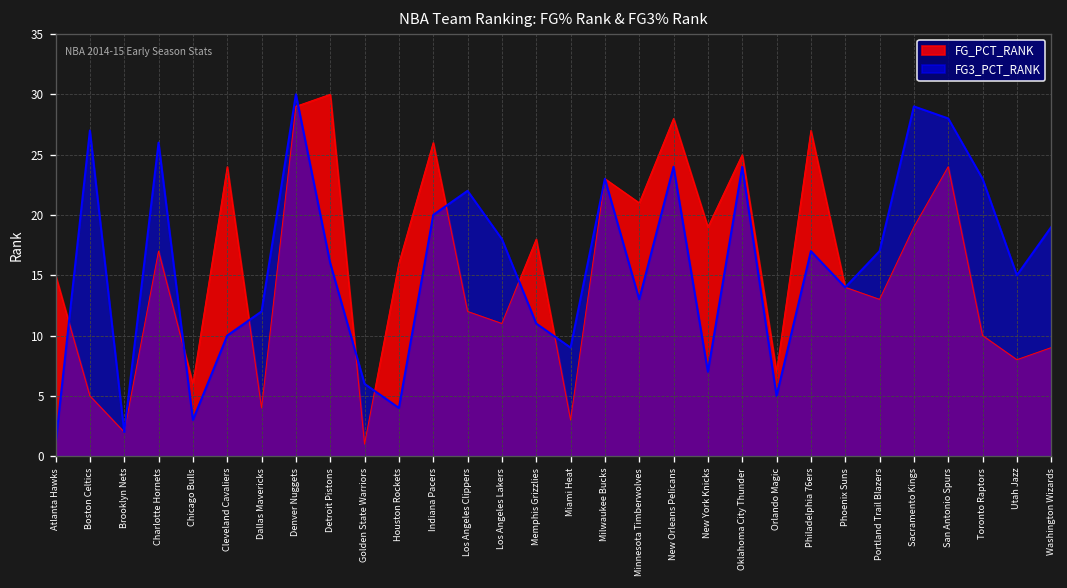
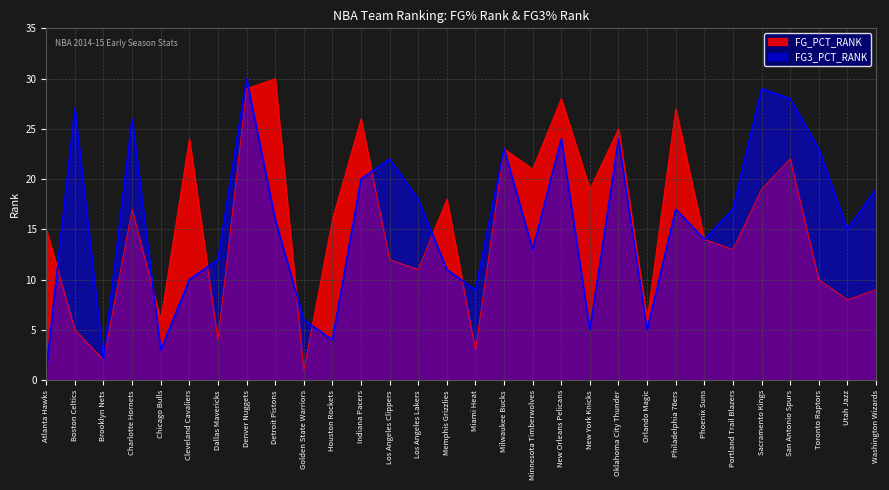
FG3_PCT_RANK, New York Knicks: 7 -> 5
FG_PCT_RANK, Orlando Magic: 7 -> 6
FG_PCT_RANK, San Antonio Spurs: 24 -> 22
